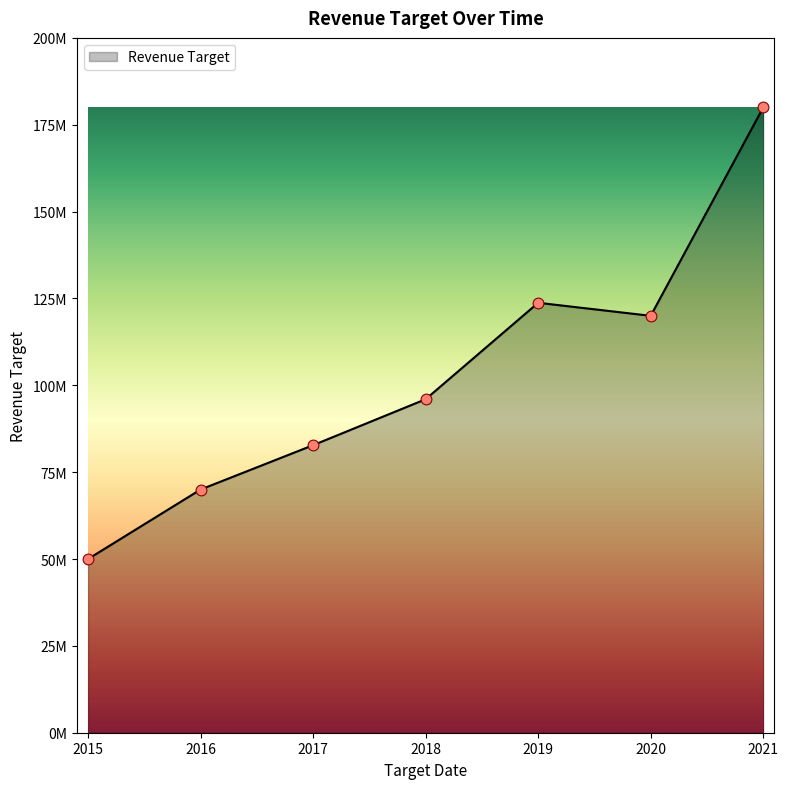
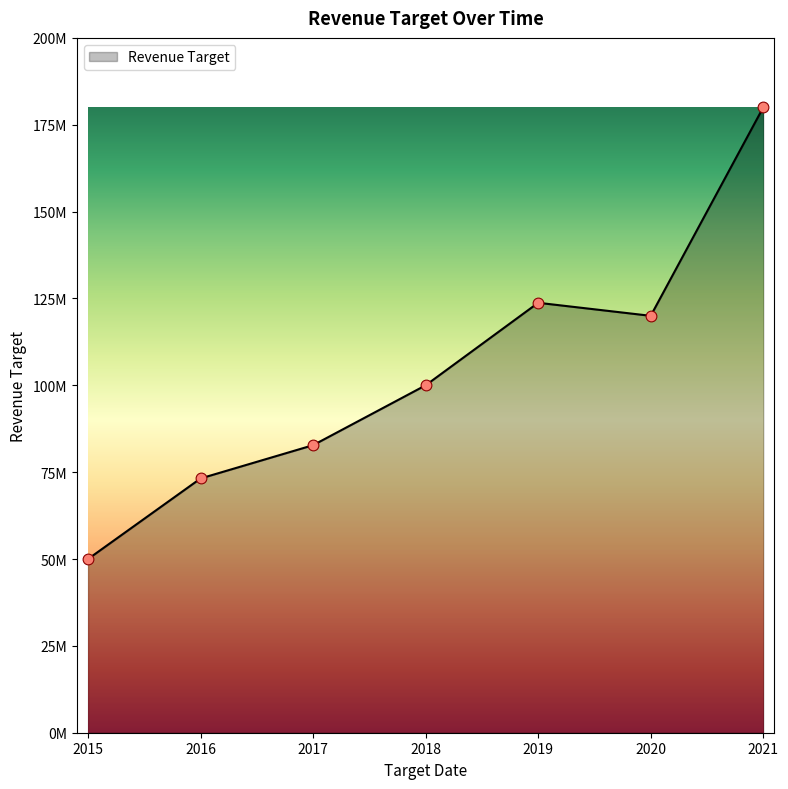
2016: 70000000 -> 73000000
2018: 96000000 -> 100000000
